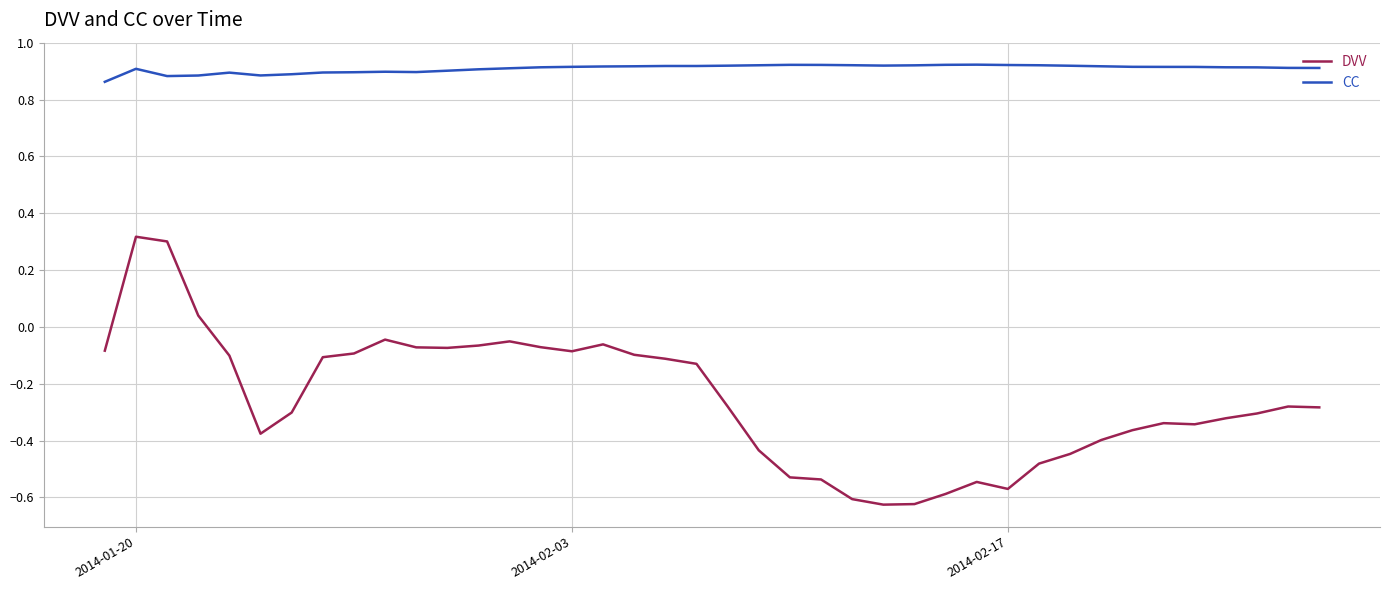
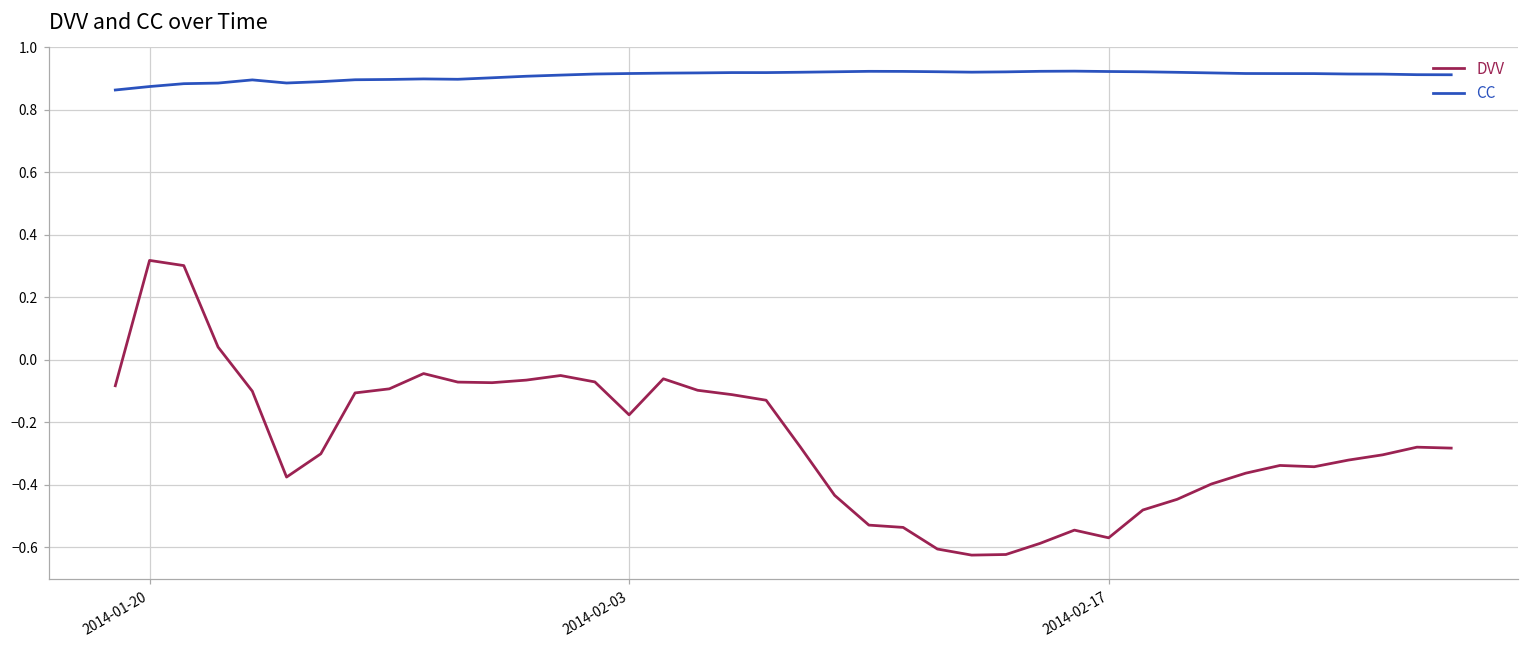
CC, 2014-01-20: 0.91 -> 0.87
DVV, 2014-02-03: -0.09 -> -0.18
